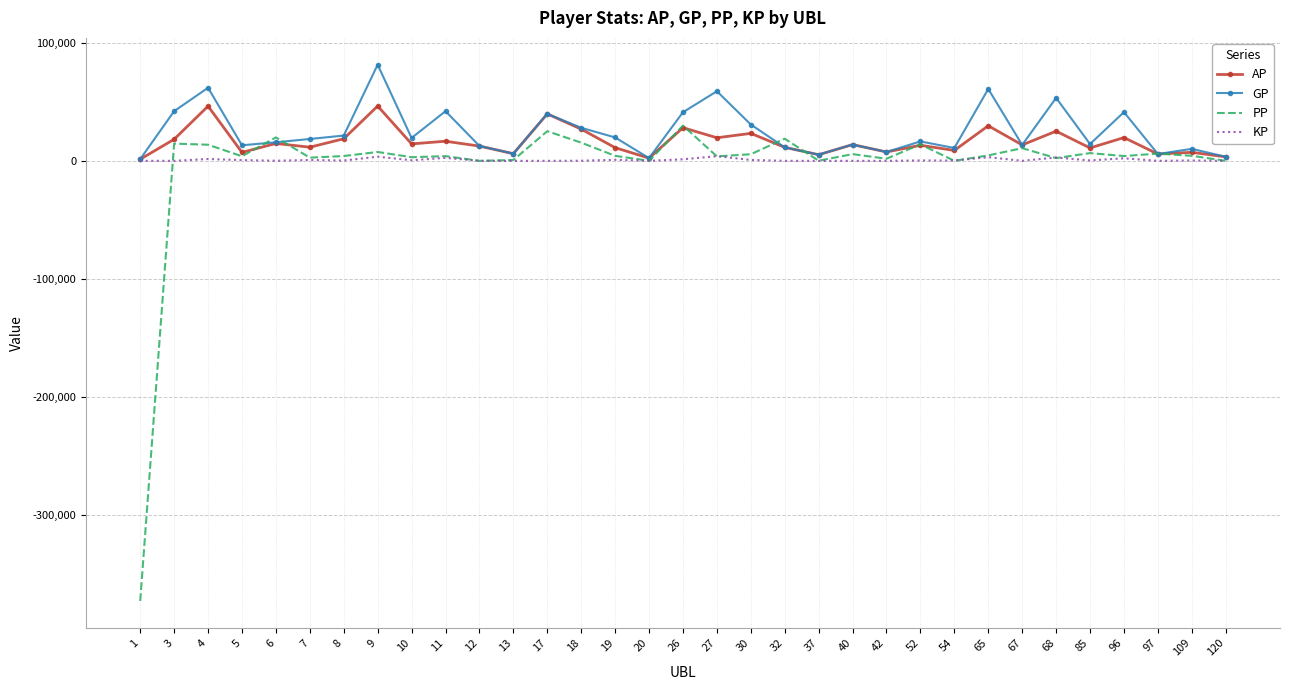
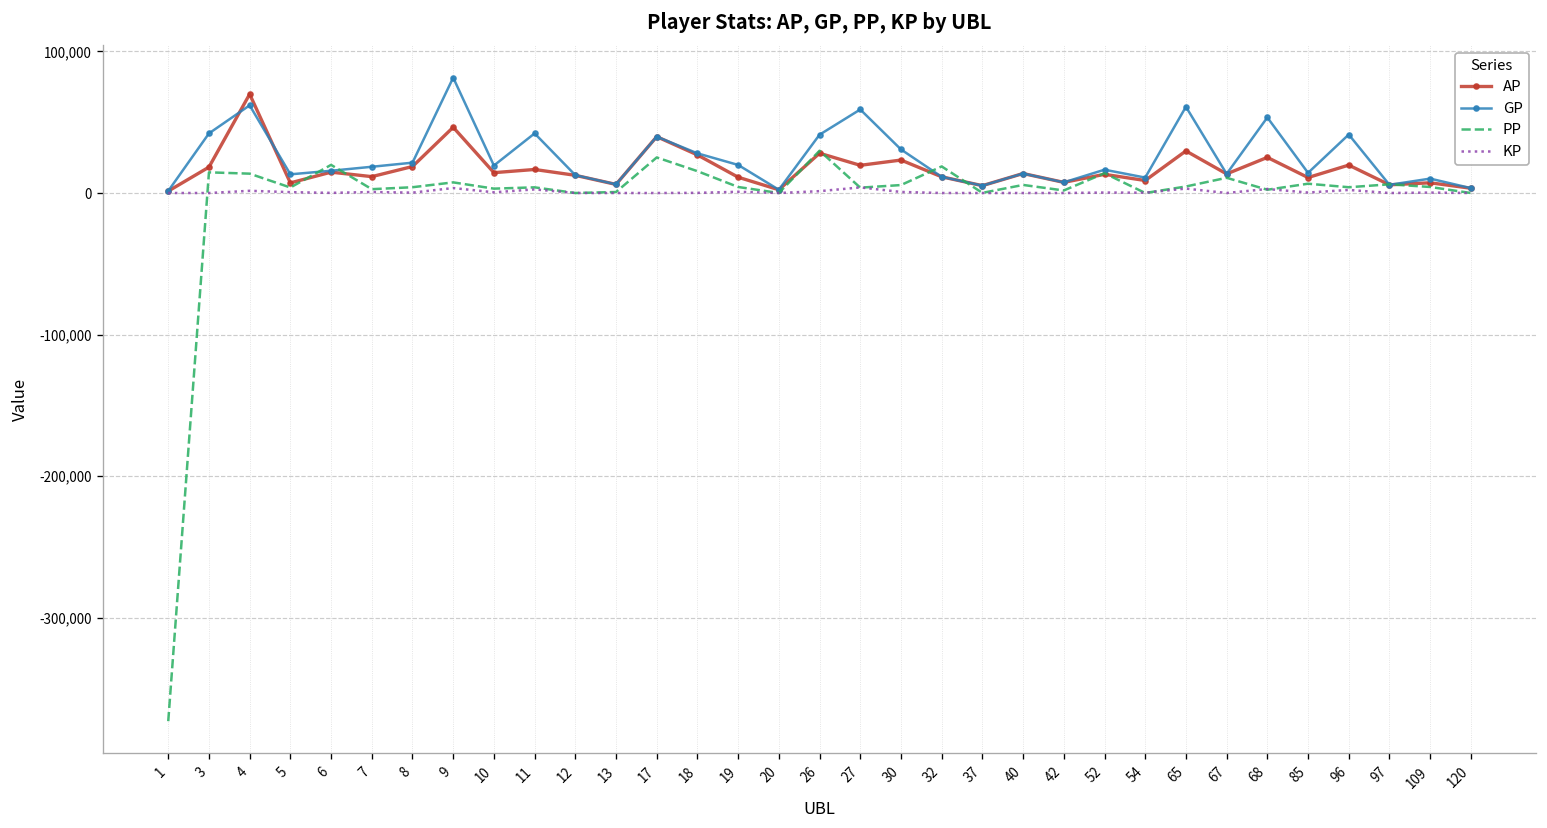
AP, 4: 46,000 -> 70,000
